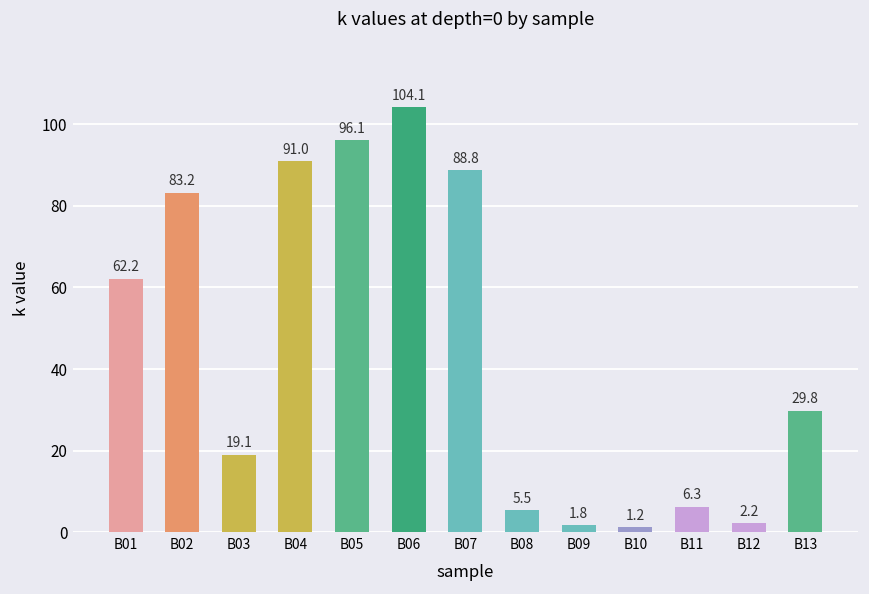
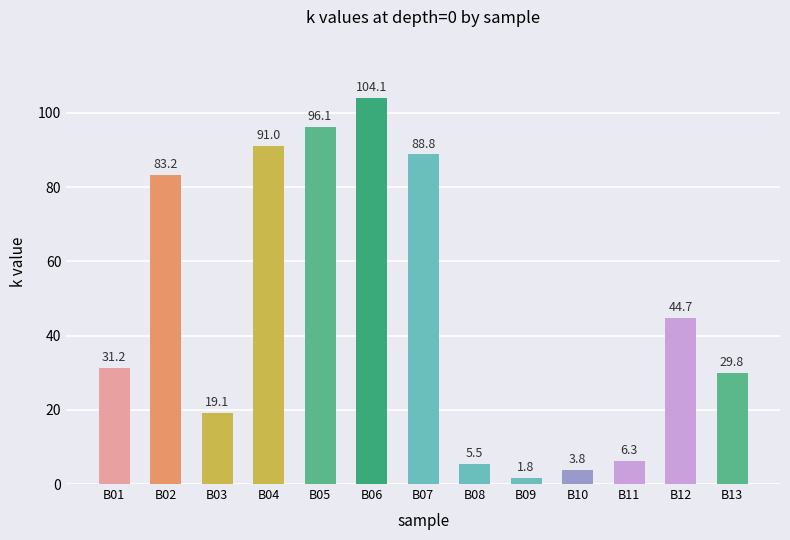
B01: 62.2 -> 31.2
B10: 1.2 -> 3.8
B12: 2.2 -> 44.7
